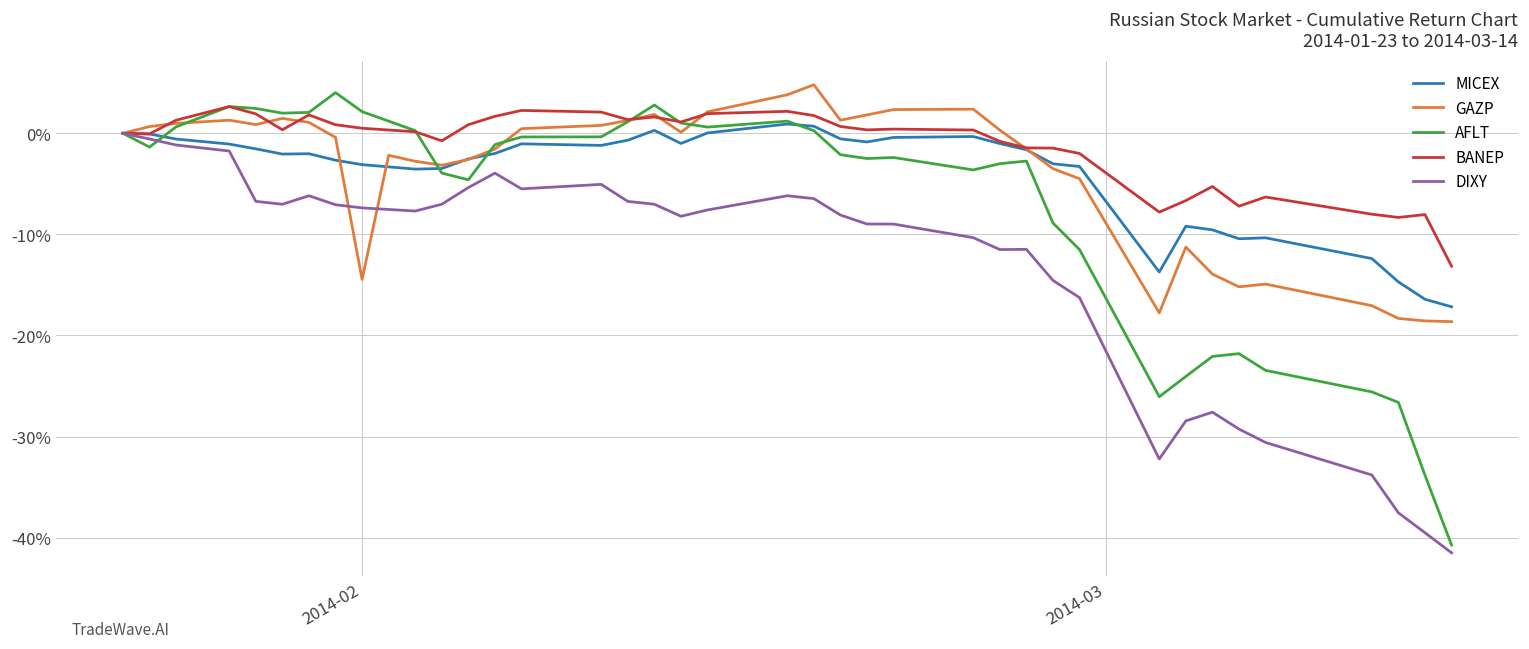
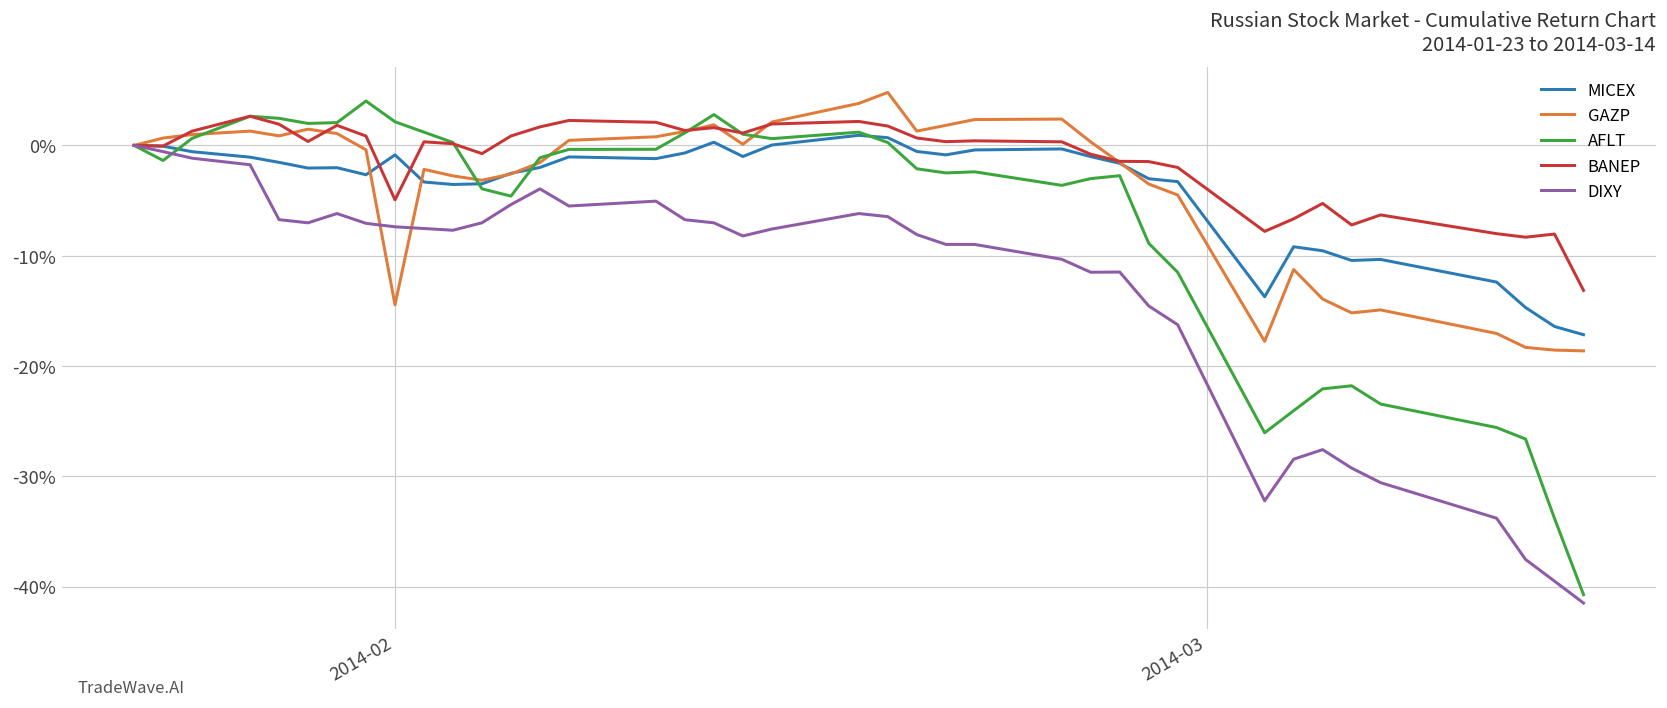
MICEX, 2014-02: -3% -> -1%
BANEP, 2014-02: 0% -> -5%
